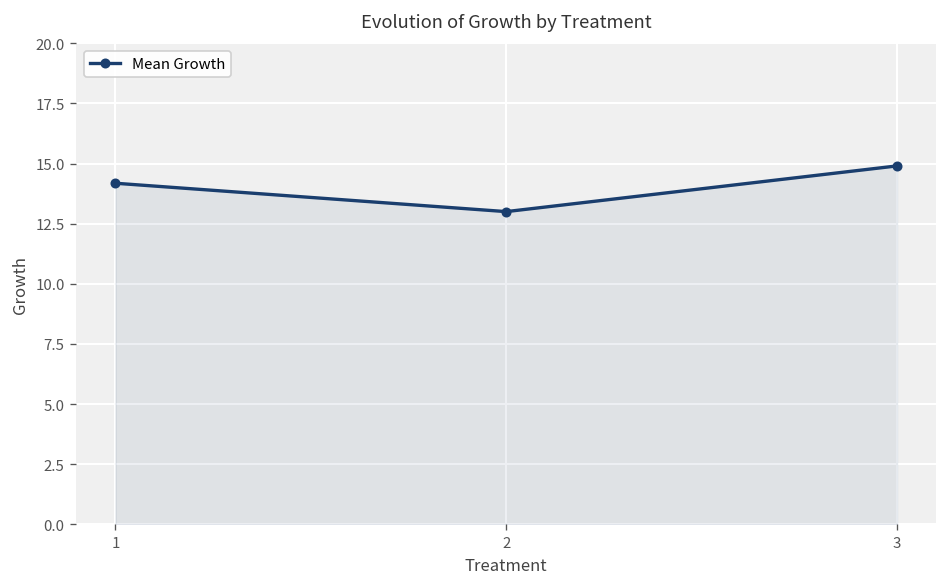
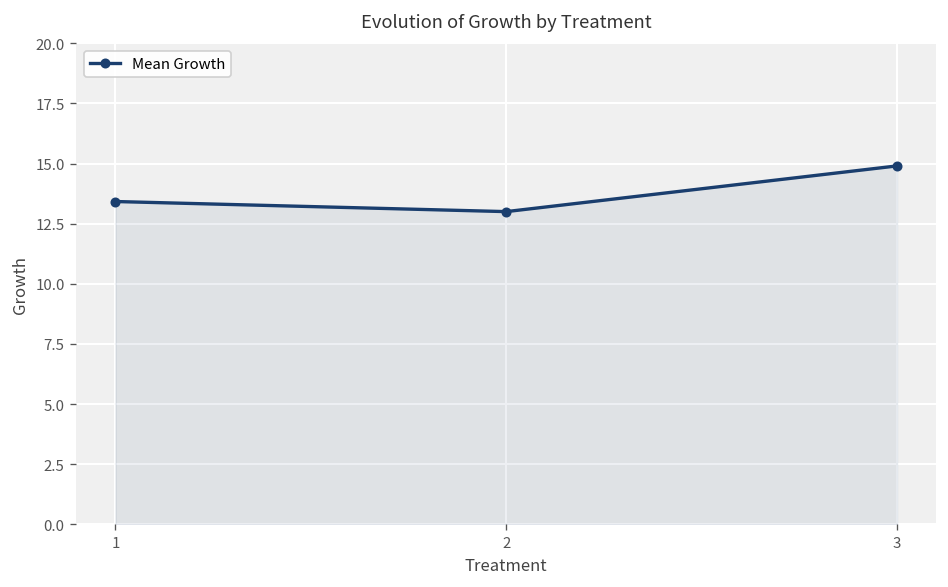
1: 14.2 -> 13.4
